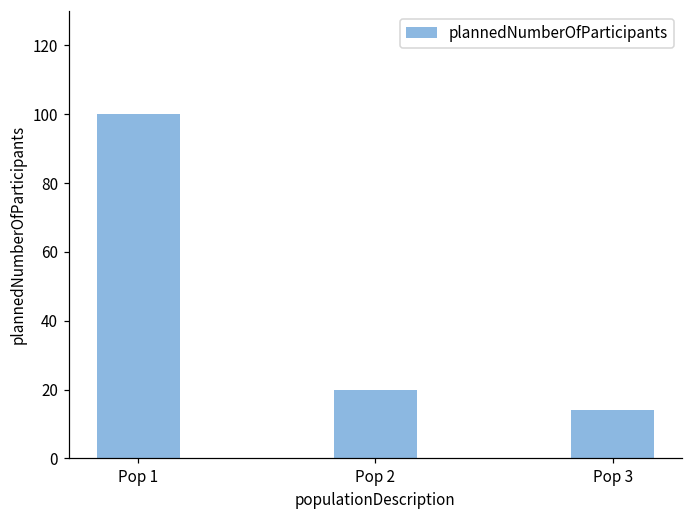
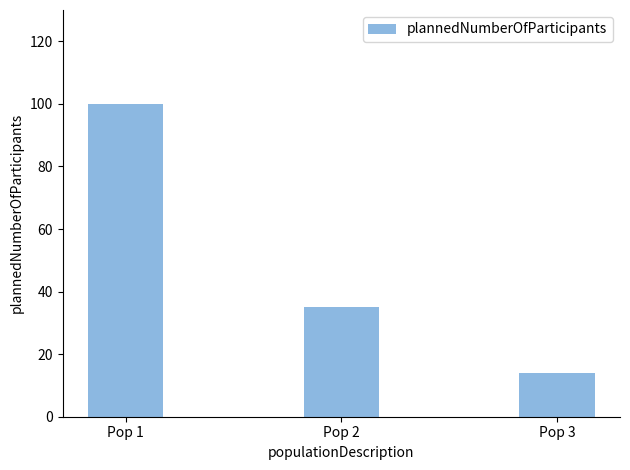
Pop 2: 20 -> 35
